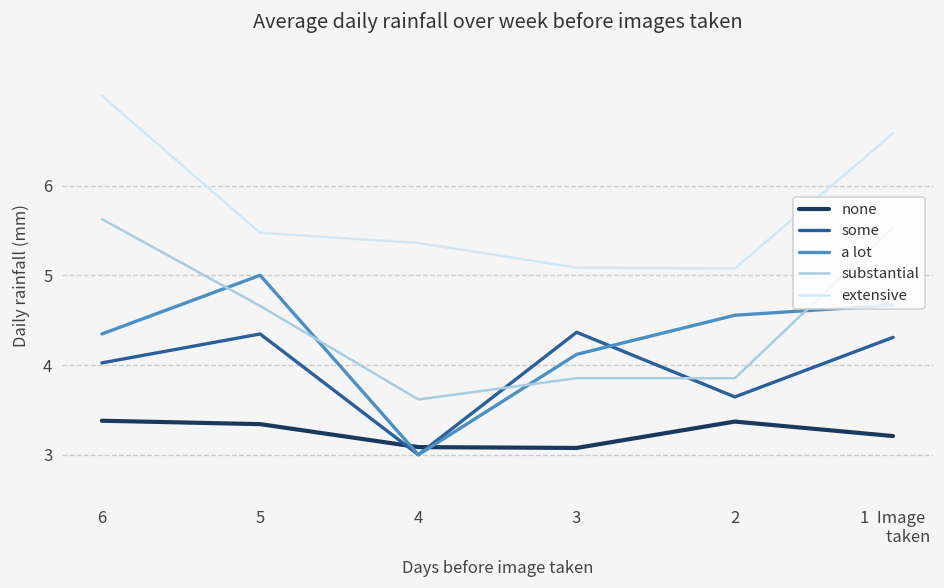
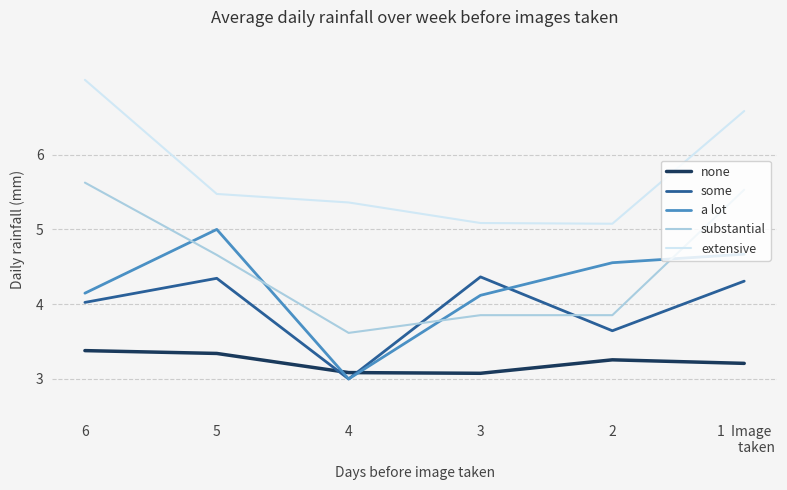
a lot, 6: 4.3 -> 4.1
none, 2: 3.4 -> 3.3
